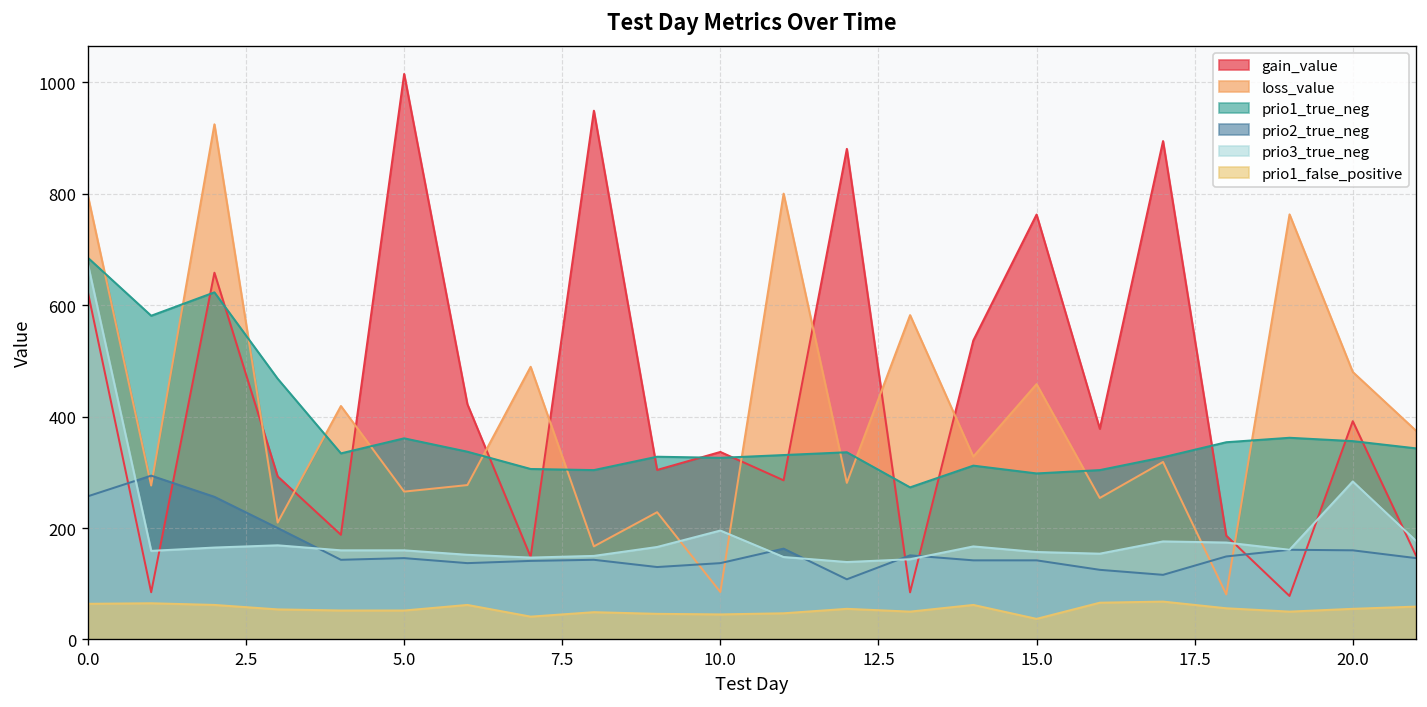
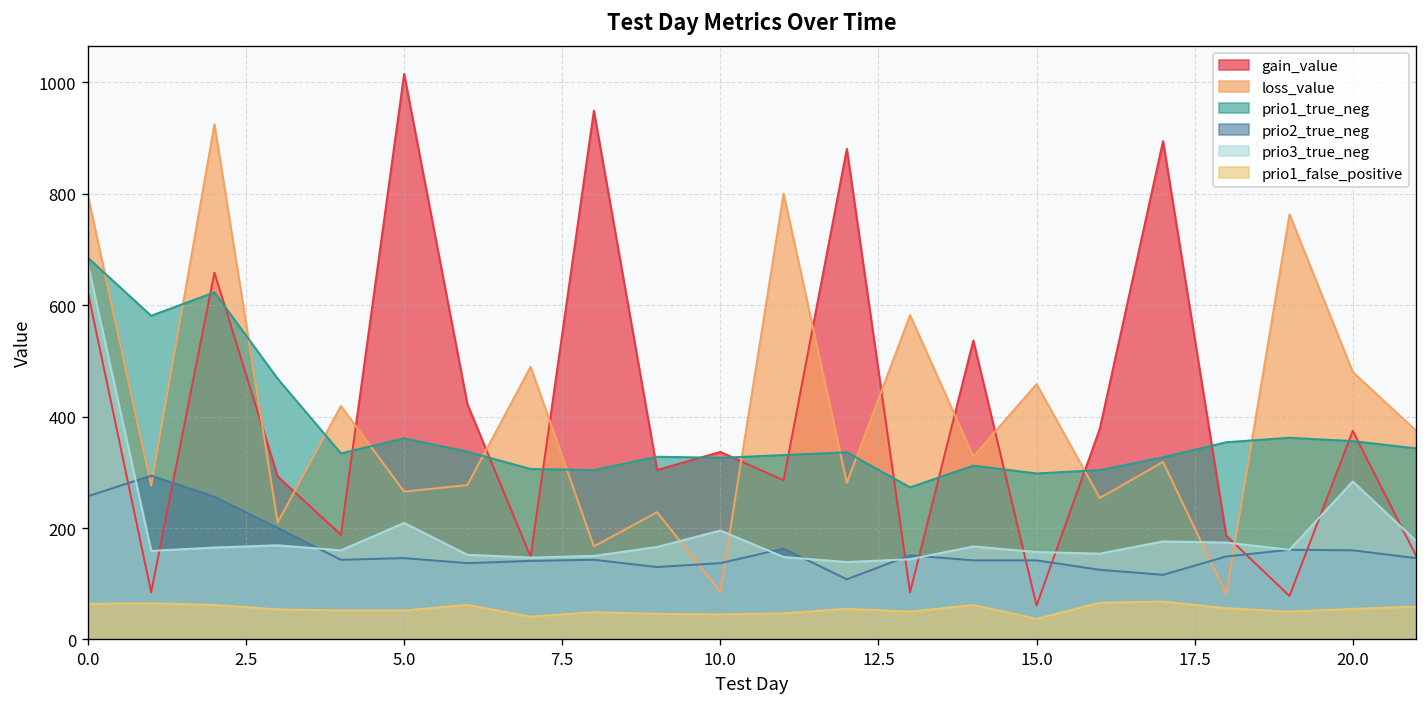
prio3_true_neg, 5.0: 160 -> 210
gain_value, 15.0: 760 -> 60
gain_value, 20.0: 390 -> 370
